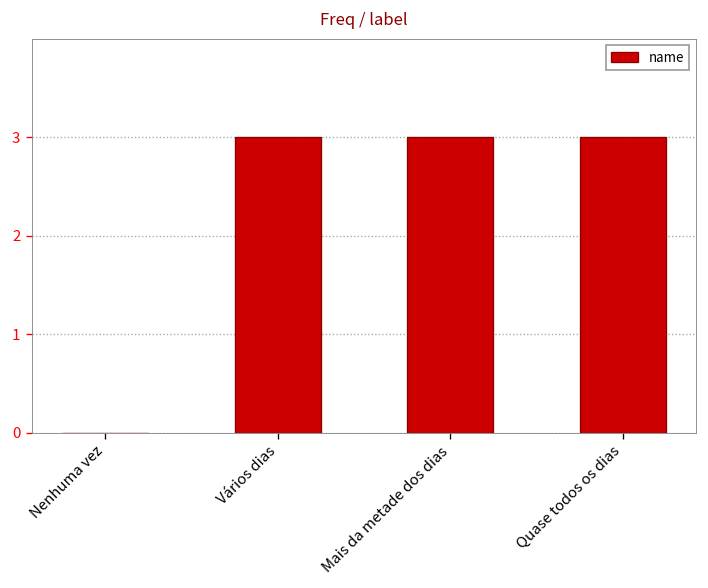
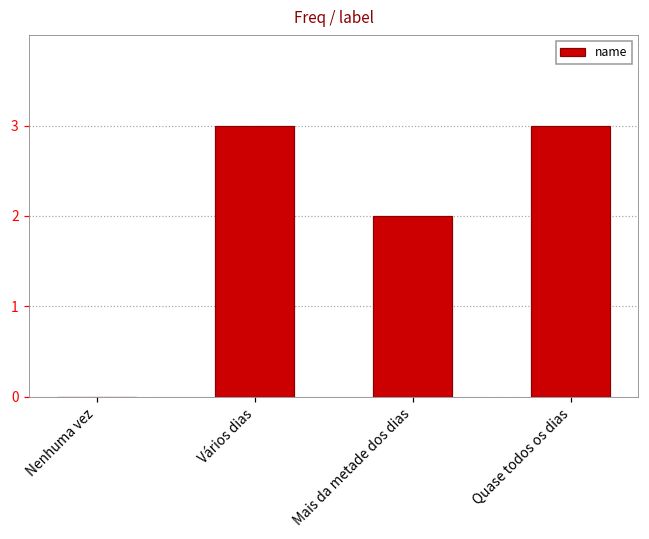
Mais da metade dos dias: 3 -> 2
